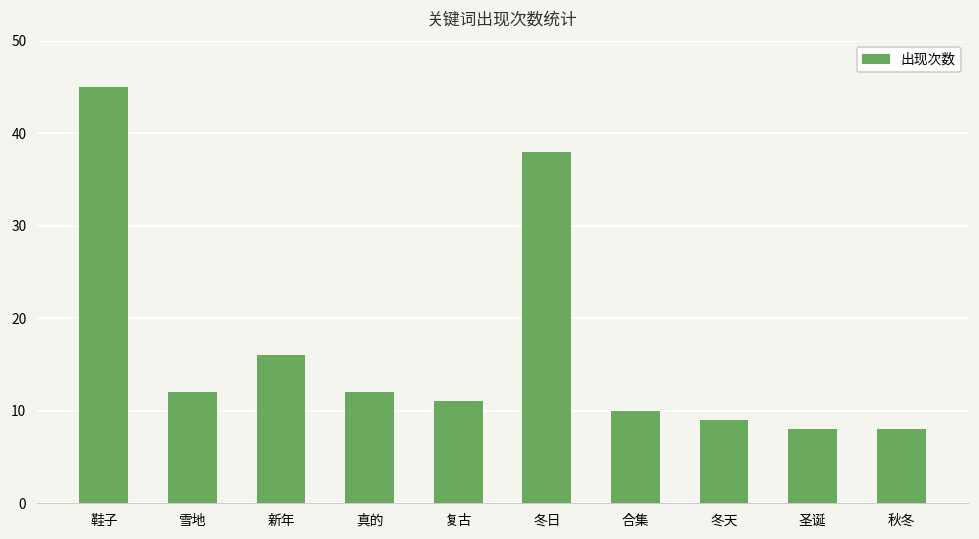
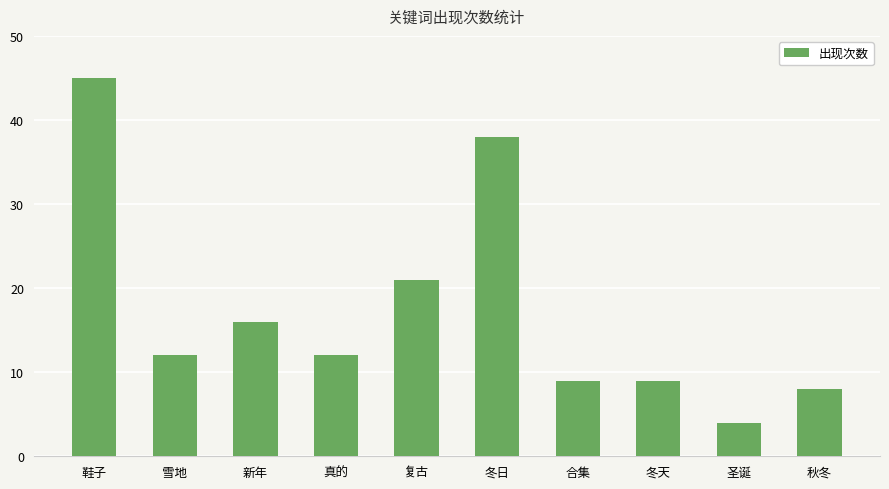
复古: 11 -> 21
合集: 10 -> 9
圣诞: 8 -> 4
